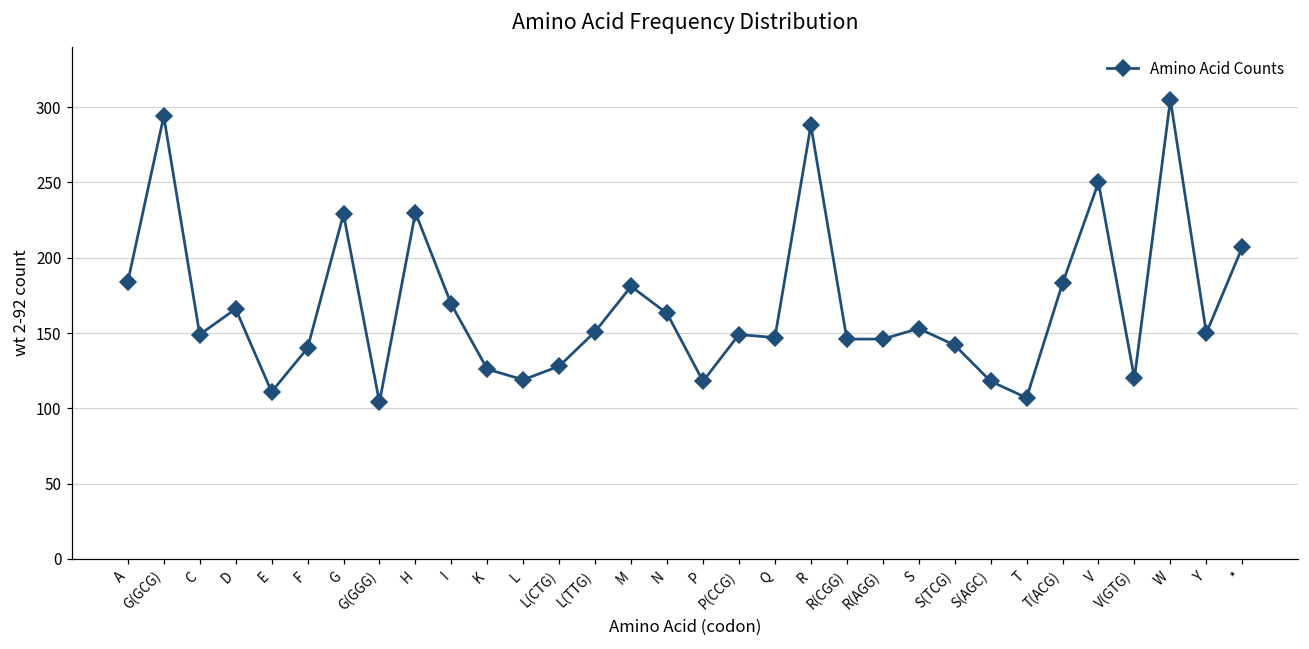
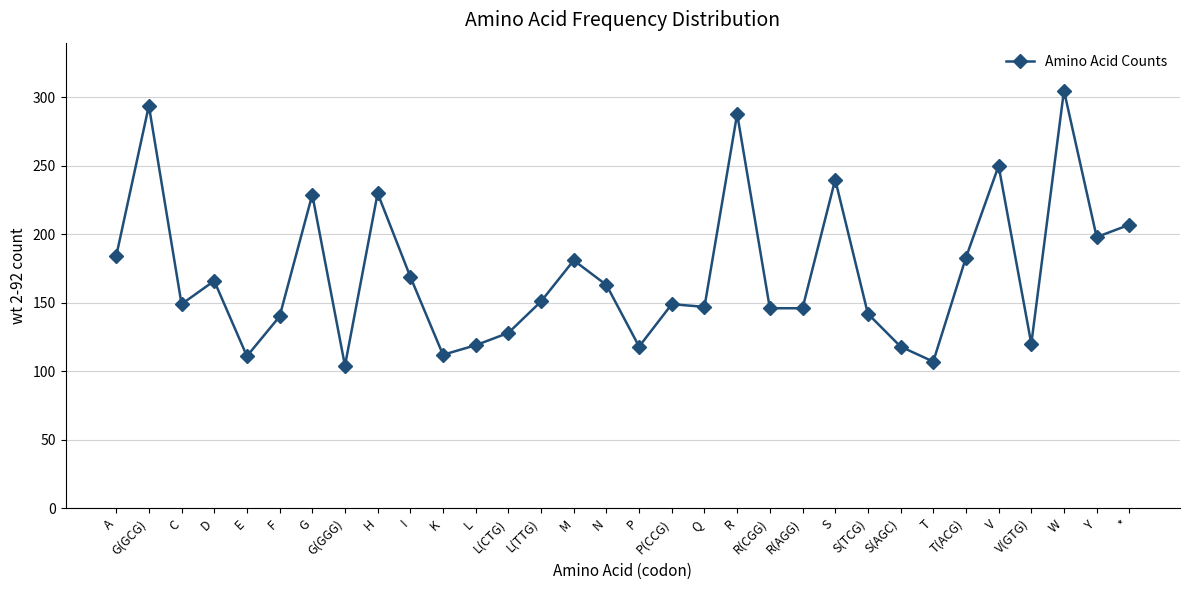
K: 126 -> 112
S: 153 -> 240
Y: 150 -> 198
